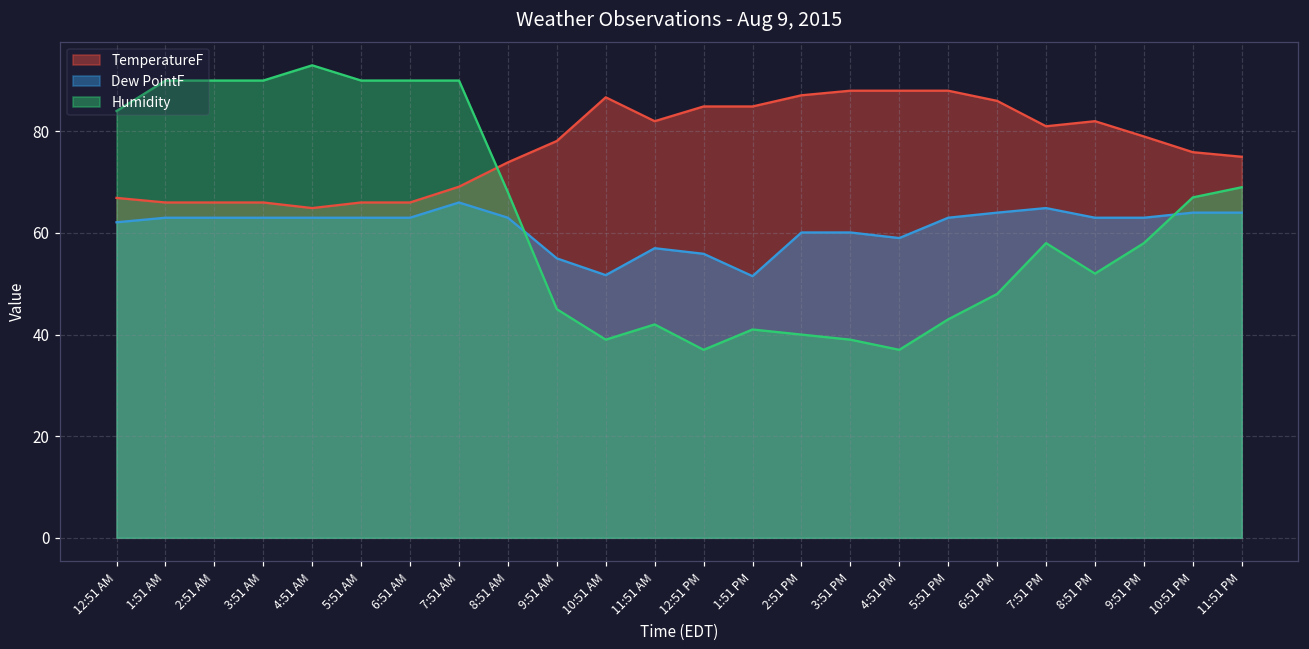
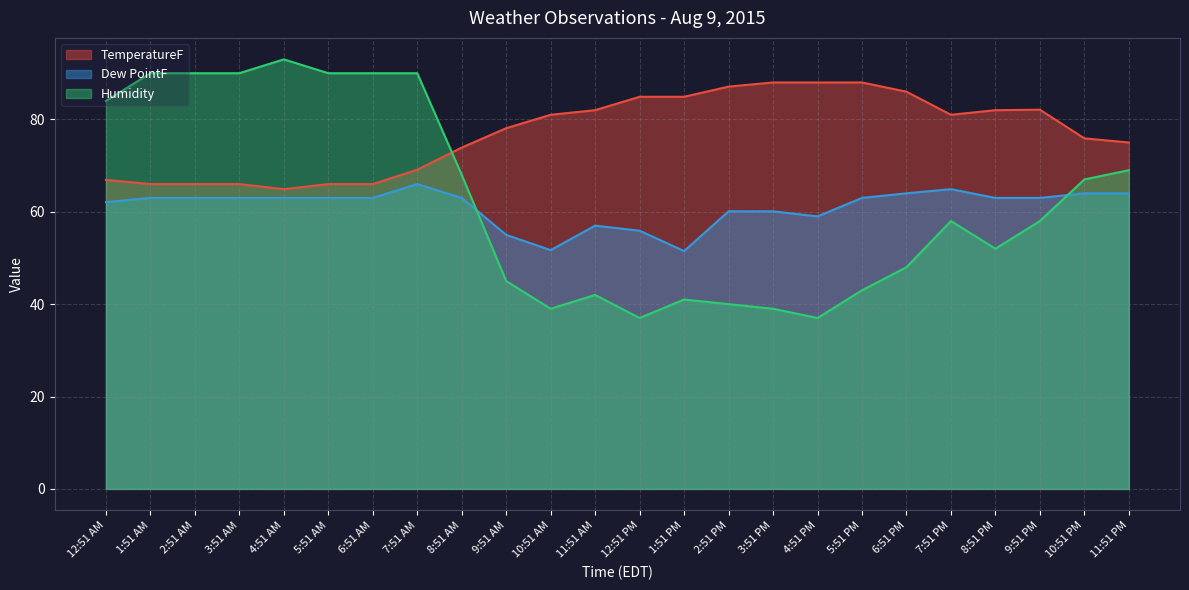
TemperatureF, 10:51 AM: 87 -> 81
TemperatureF, 9:51 PM: 79 -> 82
